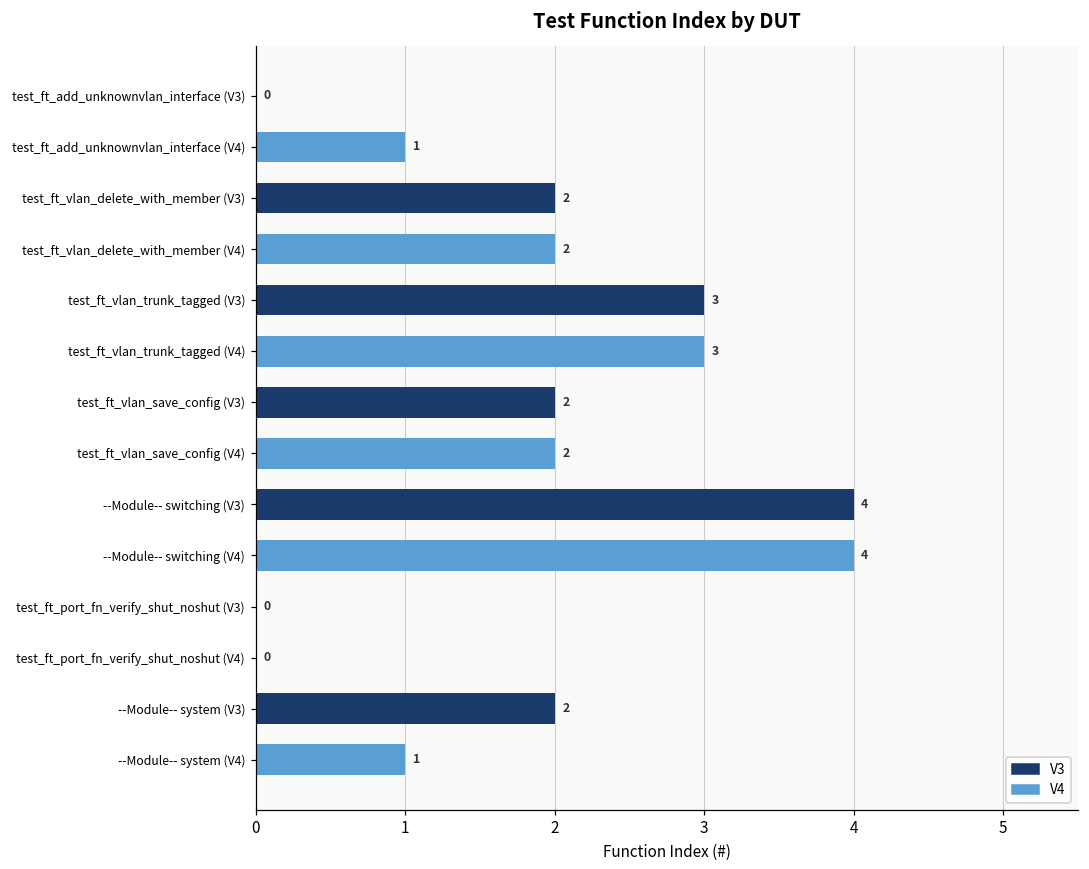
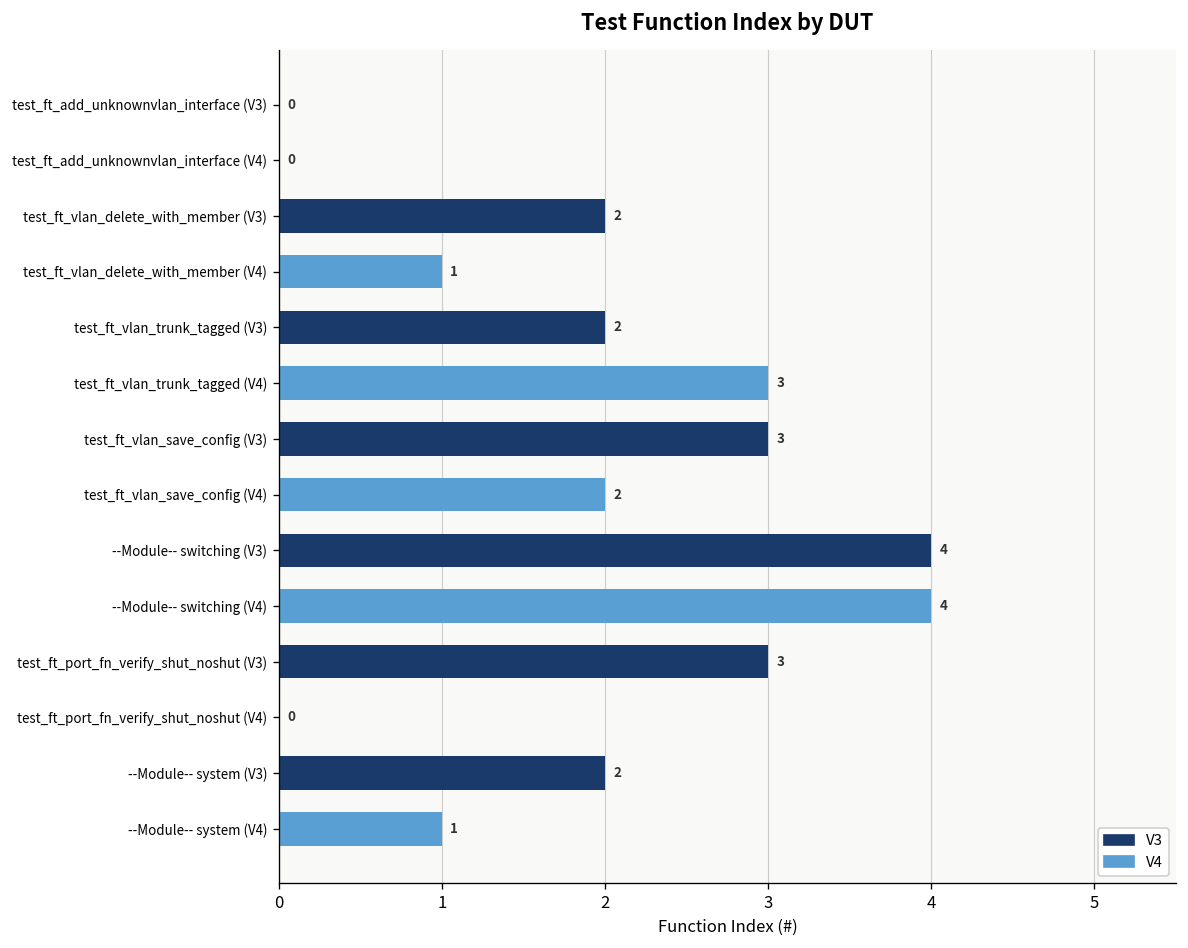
test_ft_add_unknownvlan_interface (V4): 1 -> 0
test_ft_vlan_delete_with_member (V4): 2 -> 1
test_ft_vlan_trunk_tagged (V3): 3 -> 2
test_ft_vlan_save_config (V3): 2 -> 3
test_ft_port_fn_verify_shut_noshut (V3): 0 -> 3
